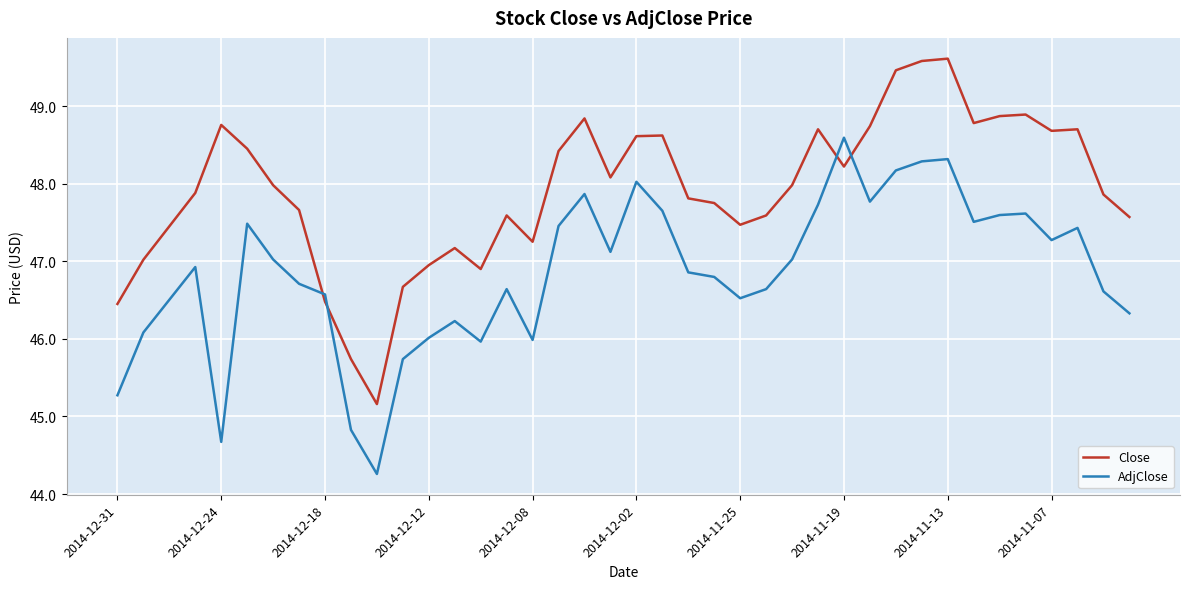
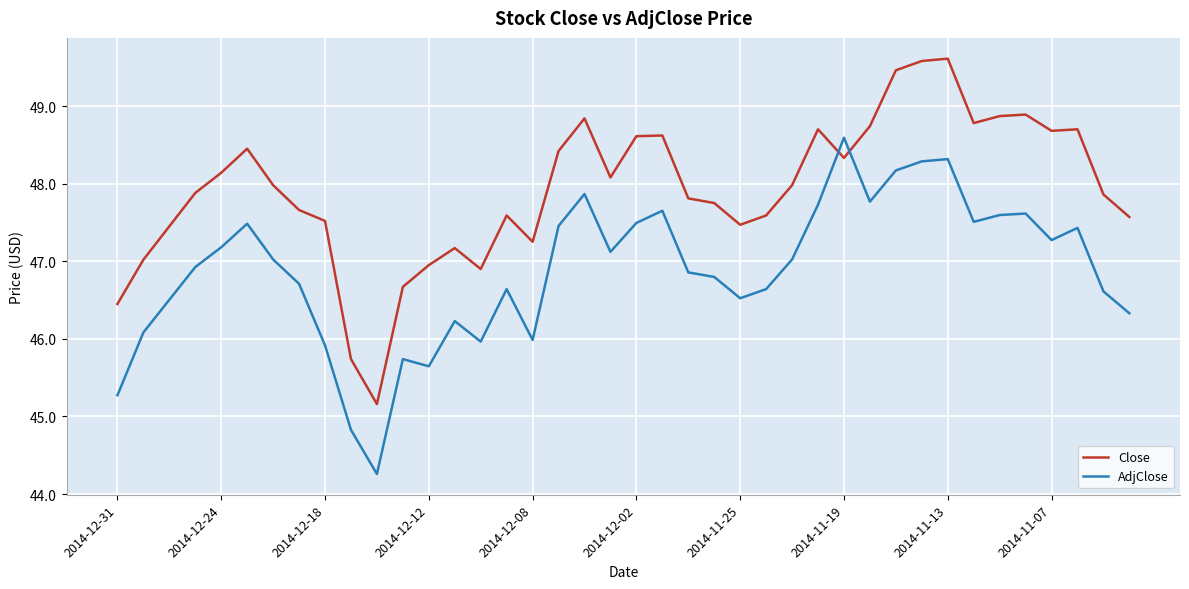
Close, 2014-12-24: 48.8 -> 48.1
AdjClose, 2014-12-24: 44.7 -> 47.2
Close, 2014-12-18: 46.5 -> 47.5
AdjClose, 2014-12-18: 46.6 -> 45.9
AdjClose, 2014-12-12: 46.0 -> 45.6
AdjClose, 2014-12-02: 48.0 -> 47.5
Close, 2014-11-19: 48.2 -> 48.3
